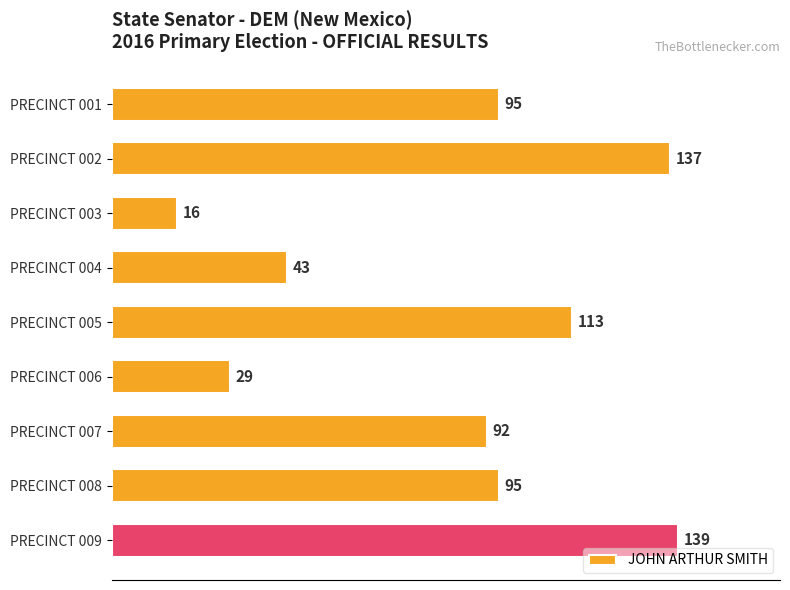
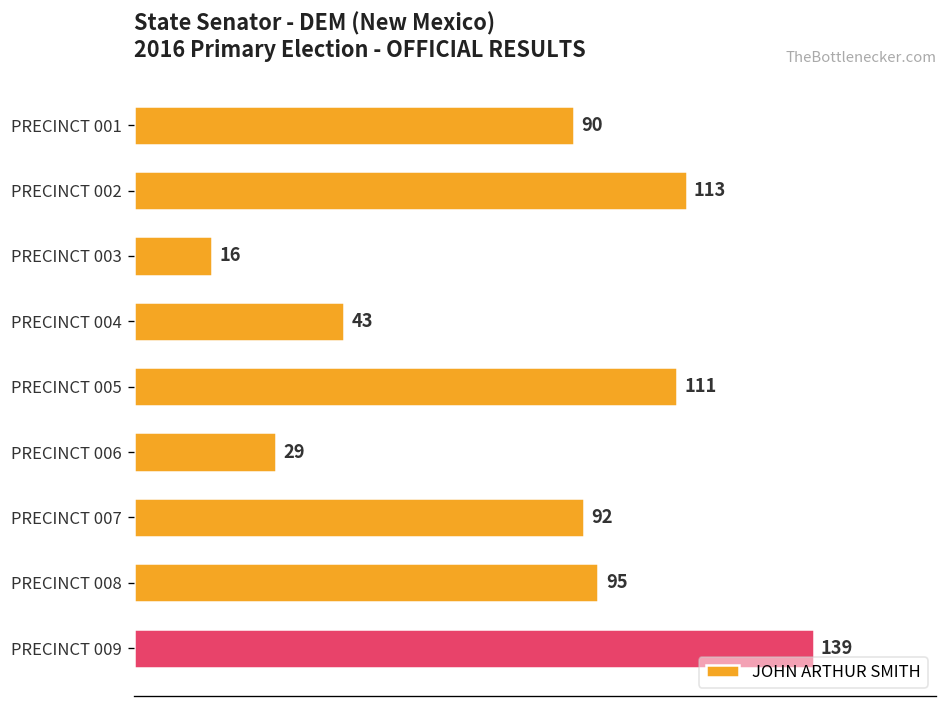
PRECINCT 001: 95 -> 90
PRECINCT 002: 137 -> 113
PRECINCT 005: 113 -> 111
